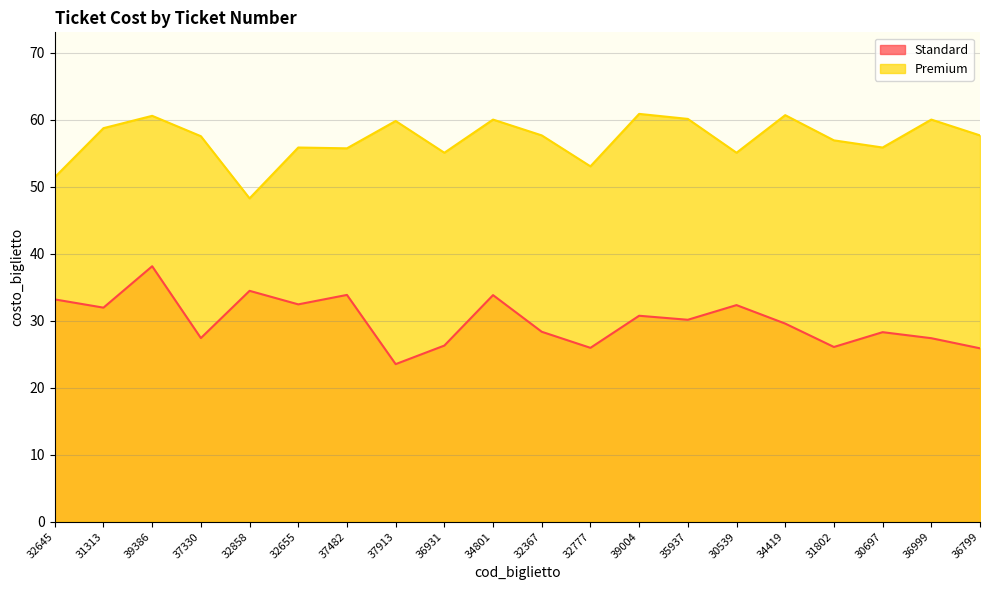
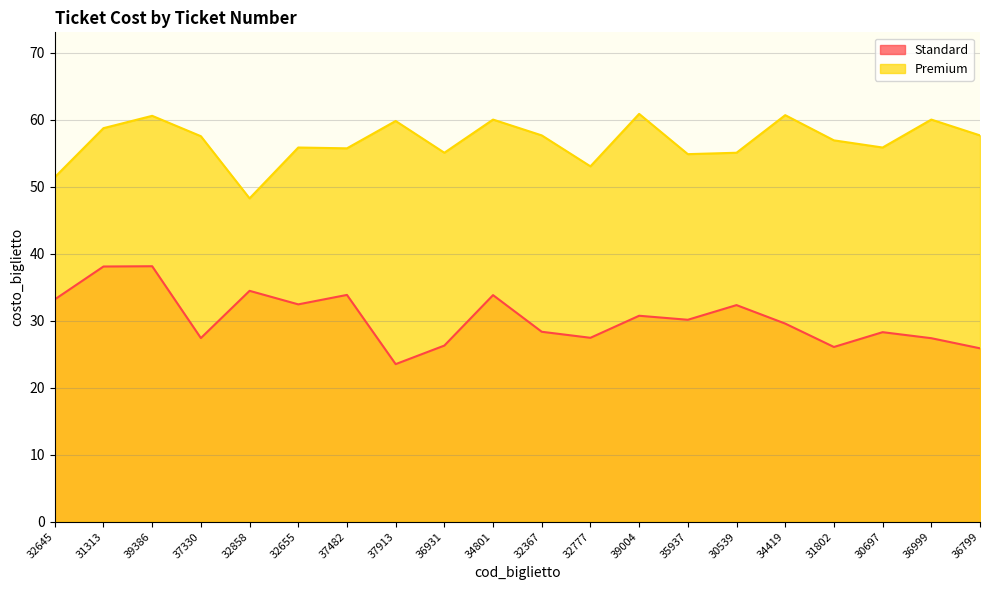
Standard, 31313: 32 -> 38
Standard, 32777: 26 -> 27
Premium, 35937: 60 -> 55
